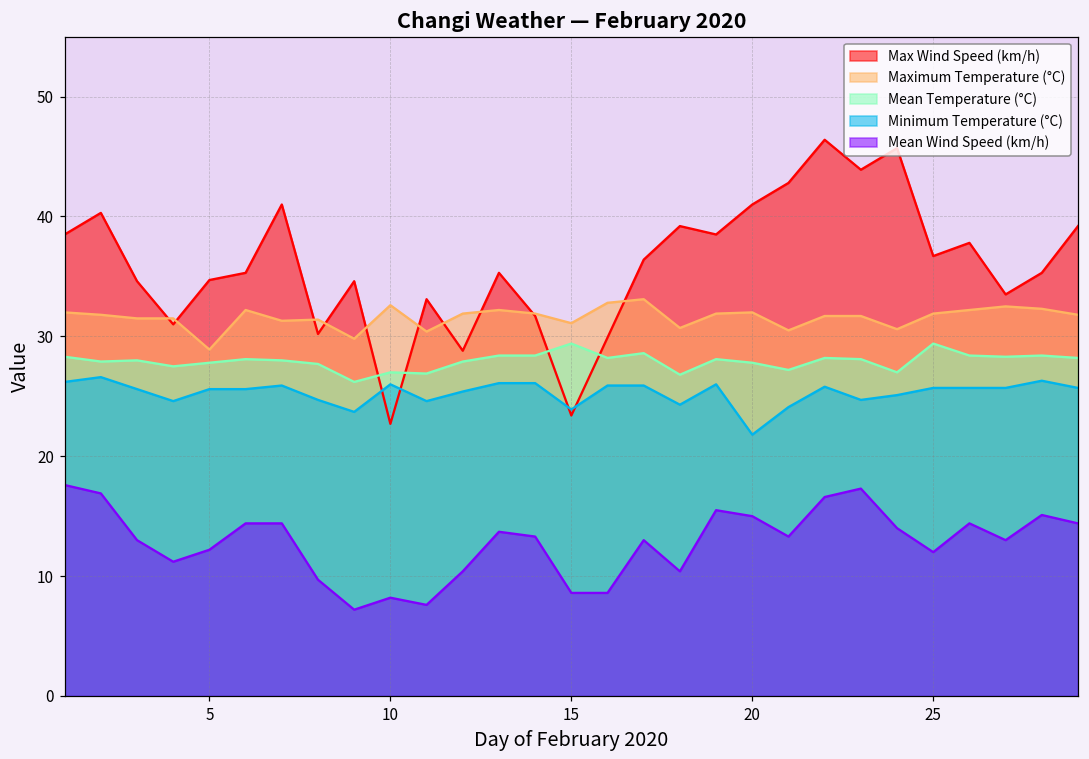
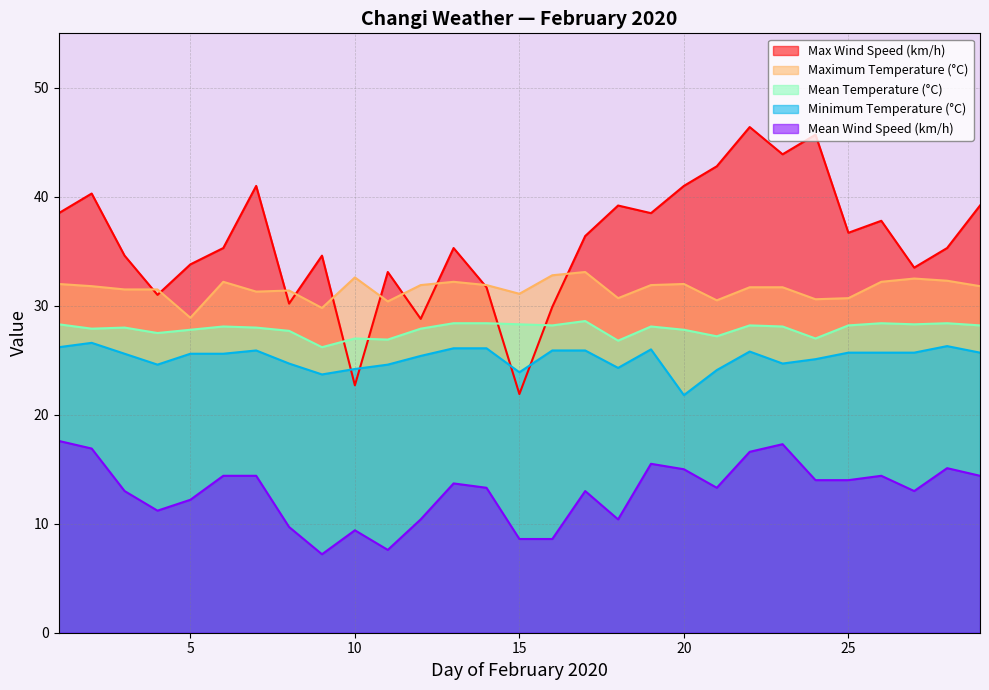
Max Wind Speed (km/h), 5: 34.7 -> 33.8
Minimum Temperature (°C), 10: 26.0 -> 24.2
Mean Wind Speed (km/h), 10: 8.2 -> 9.4
Max Wind Speed (km/h), 15: 23.4 -> 21.9
Mean Temperature (°C), 15: 29.4 -> 28.3
Maximum Temperature (°C), 25: 31.9 -> 30.7
Mean Temperature (°C), 25: 29.4 -> 28.2
Mean Wind Speed (km/h), 25: 12 -> 14
